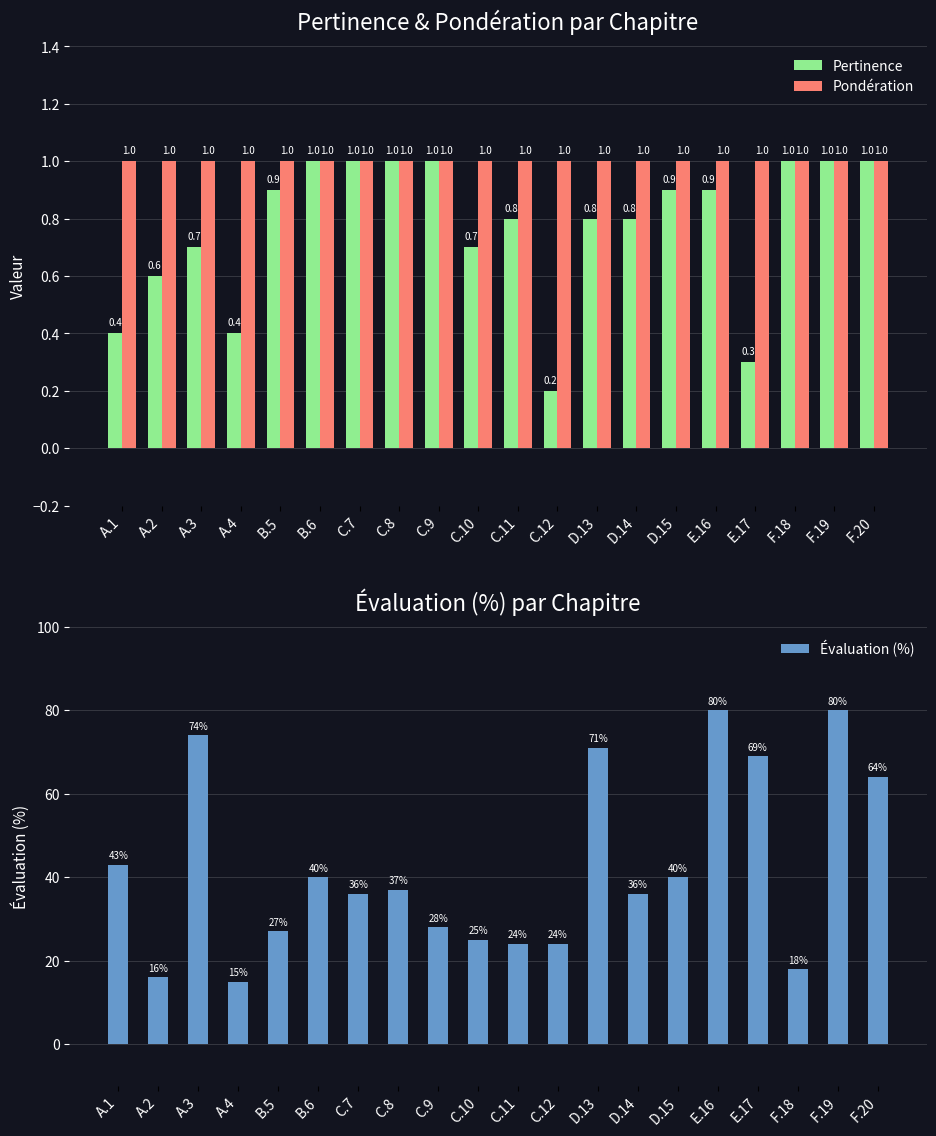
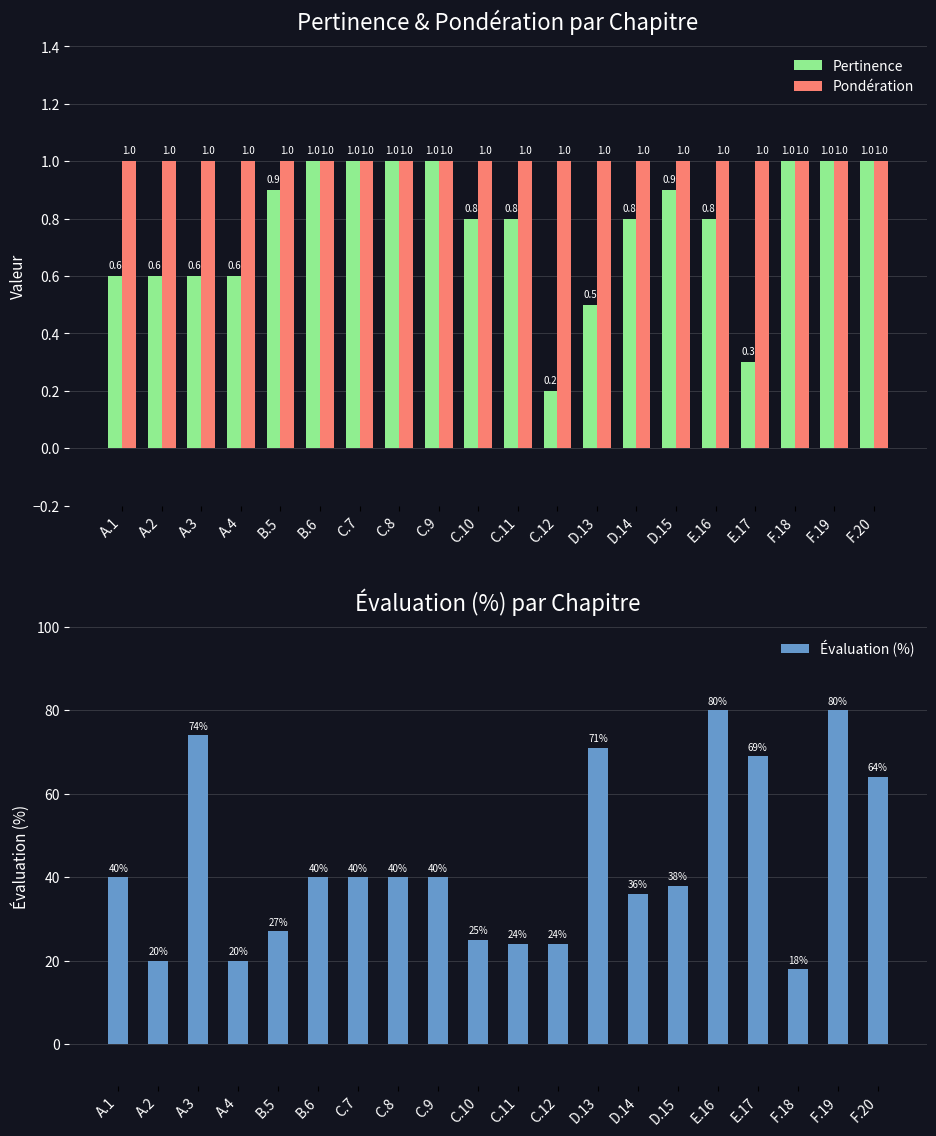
Pertinence & Pondération par Chapitre, Pertinence, A.1: 0.4 -> 0.6
Pertinence & Pondération par Chapitre, Pertinence, A.3: 0.7 -> 0.6
Pertinence & Pondération par Chapitre, Pertinence, A.4: 0.4 -> 0.6
Pertinence & Pondération par Chapitre, Pertinence, C.10: 0.7 -> 0.8
Pertinence & Pondération par Chapitre, Pertinence, D.13: 0.8 -> 0.5
Pertinence & Pondération par Chapitre, Pertinence, E.16: 0.9 -> 0.8
Évaluation (%) par Chapitre, A.1: 43% -> 40%
Évaluation (%) par Chapitre, A.2: 16% -> 20%
Évaluation (%) par Chapitre, A.4: 15% -> 20%
Évaluation (%) par Chapitre, C.7: 36% -> 40%
Évaluation (%) par Chapitre, C.8: 37% -> 40%
Évaluation (%) par Chapitre, C.9: 28% -> 40%
Évaluation (%) par Chapitre, D.15: 40% -> 38%
